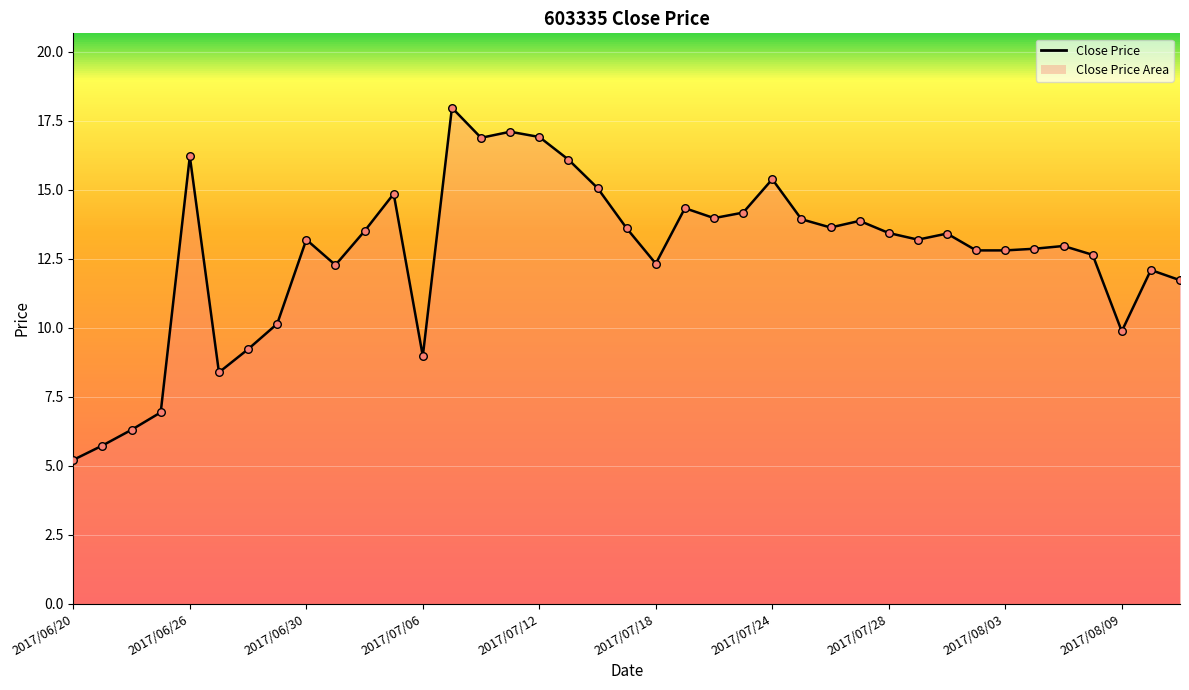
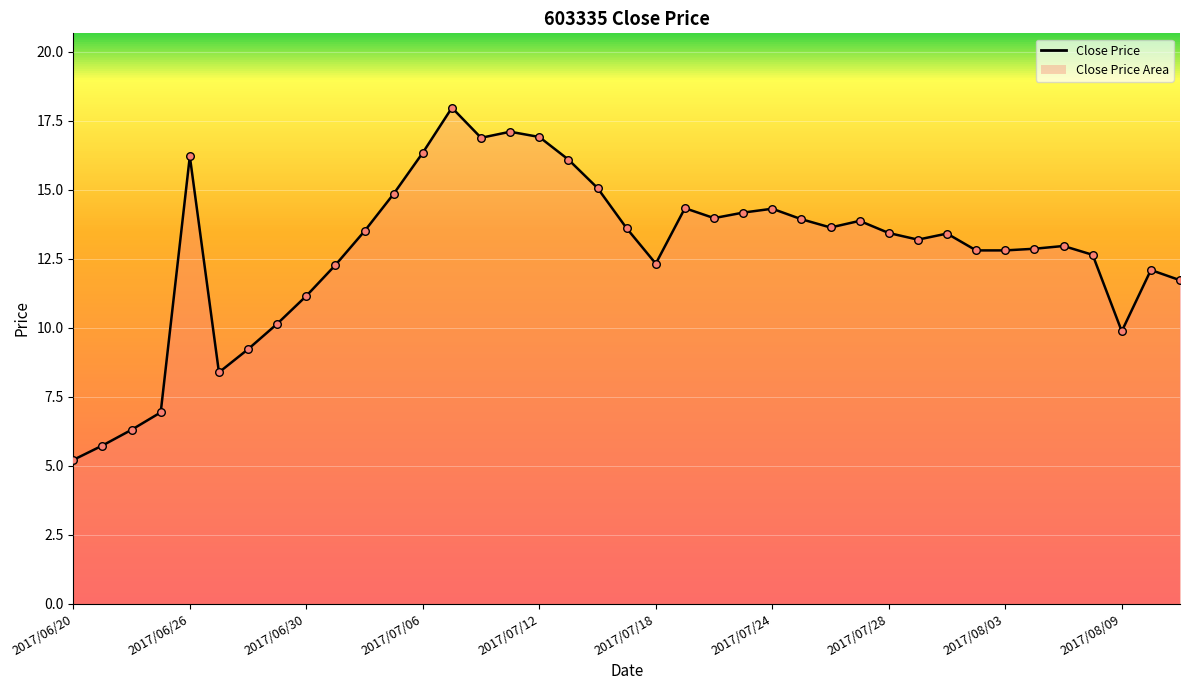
2017/06/30: 13.2 -> 11.2
2017/07/06: 9.0 -> 16.3
2017/07/24: 15.4 -> 14.3
